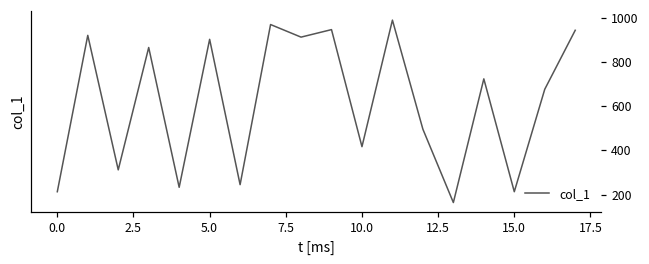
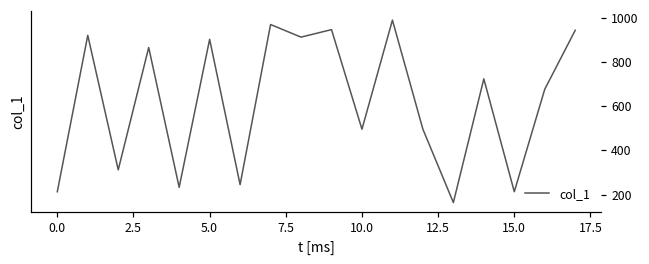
10.0: 420 -> 500
